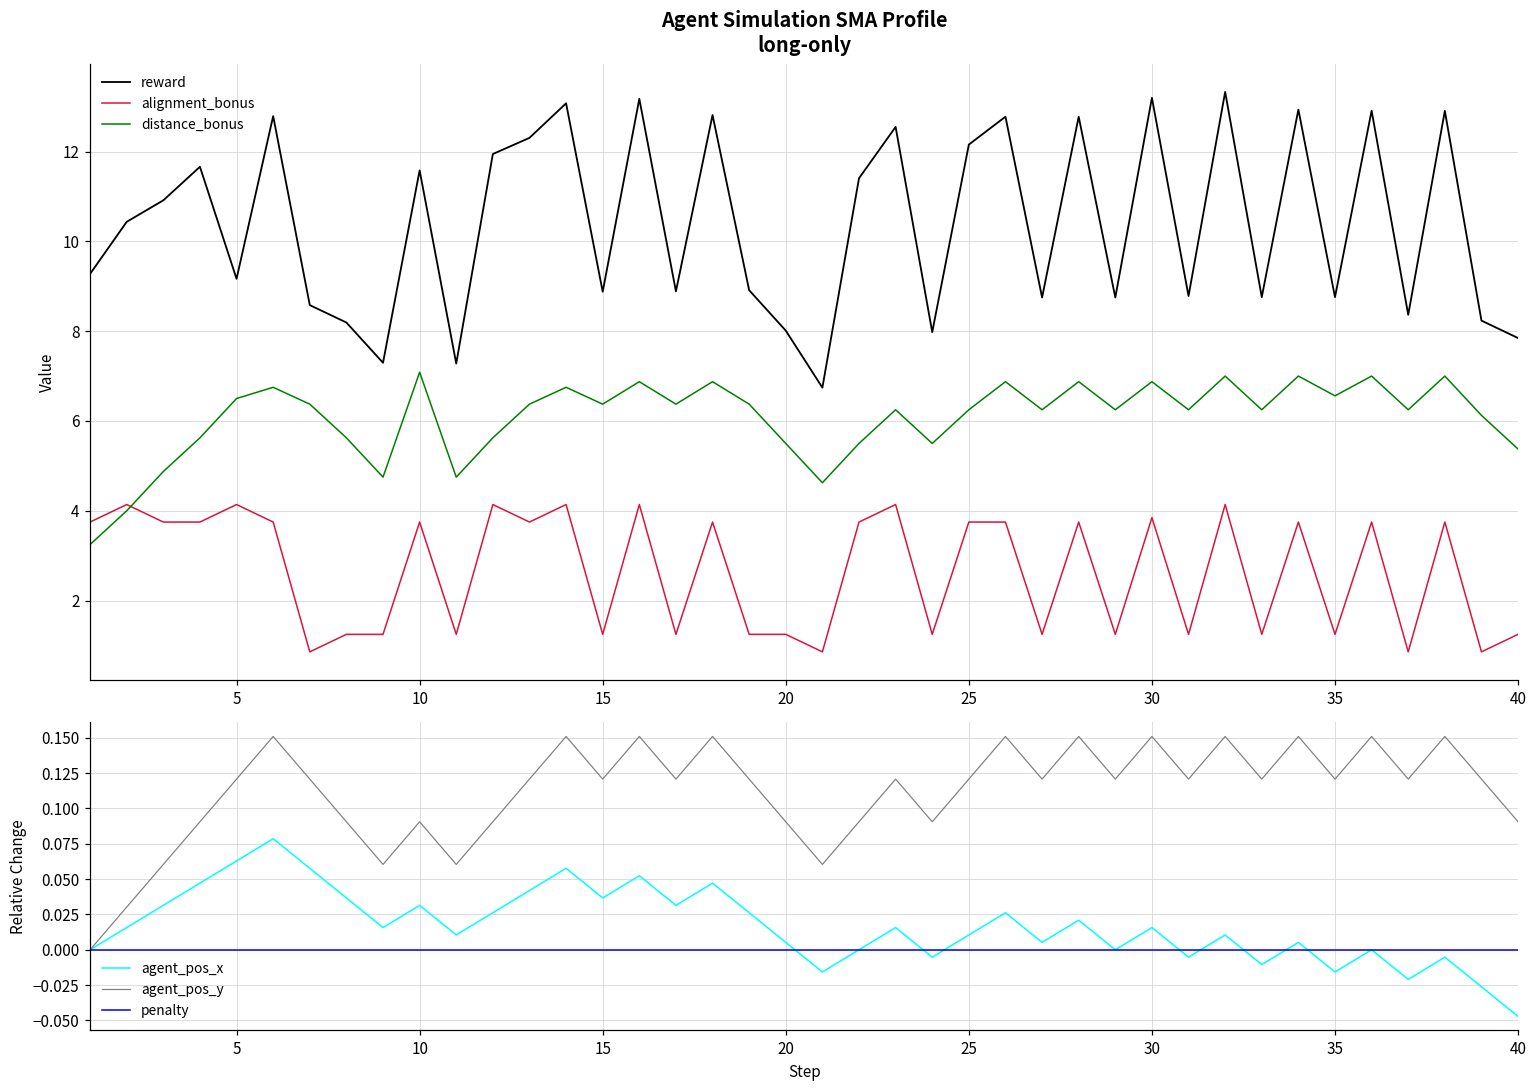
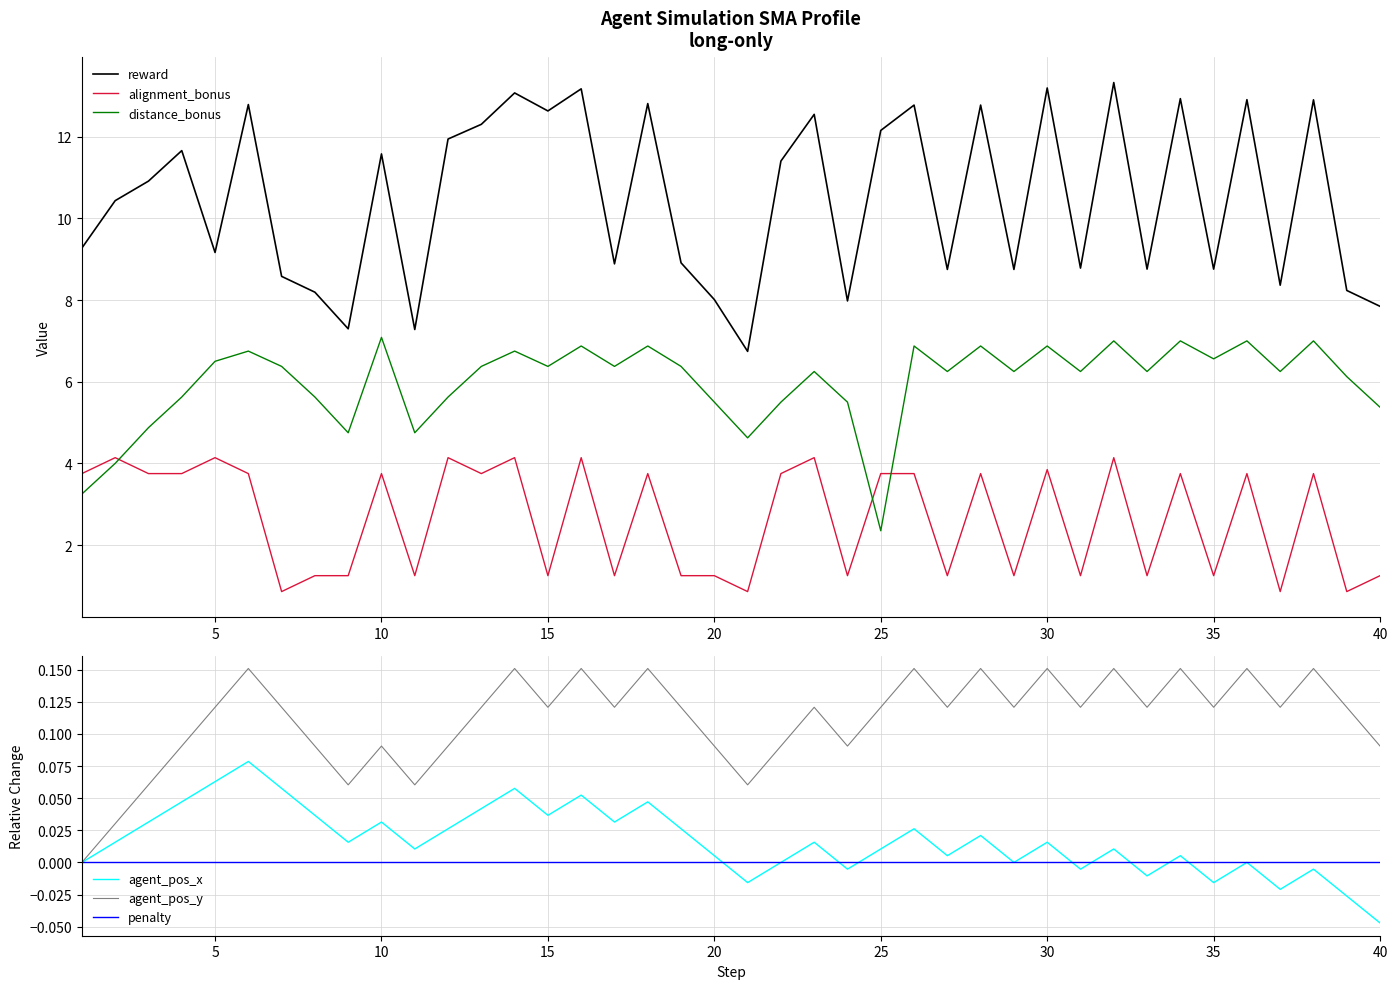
Agent Simulation SMA Profile long-only, reward, 15: 8.9 -> 12.6
Agent Simulation SMA Profile long-only, distance_bonus, 25: 6.3 -> 2.4
